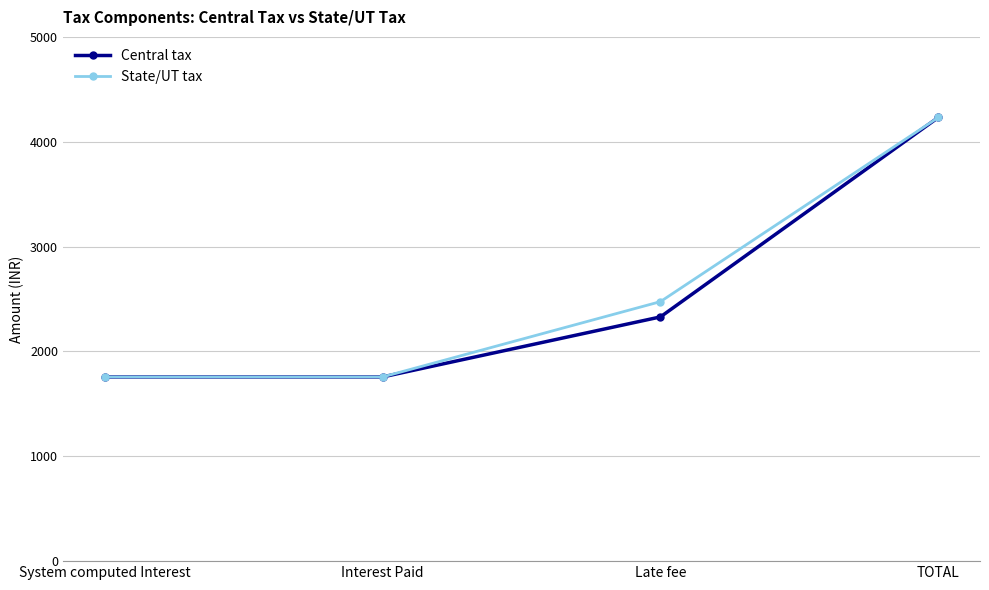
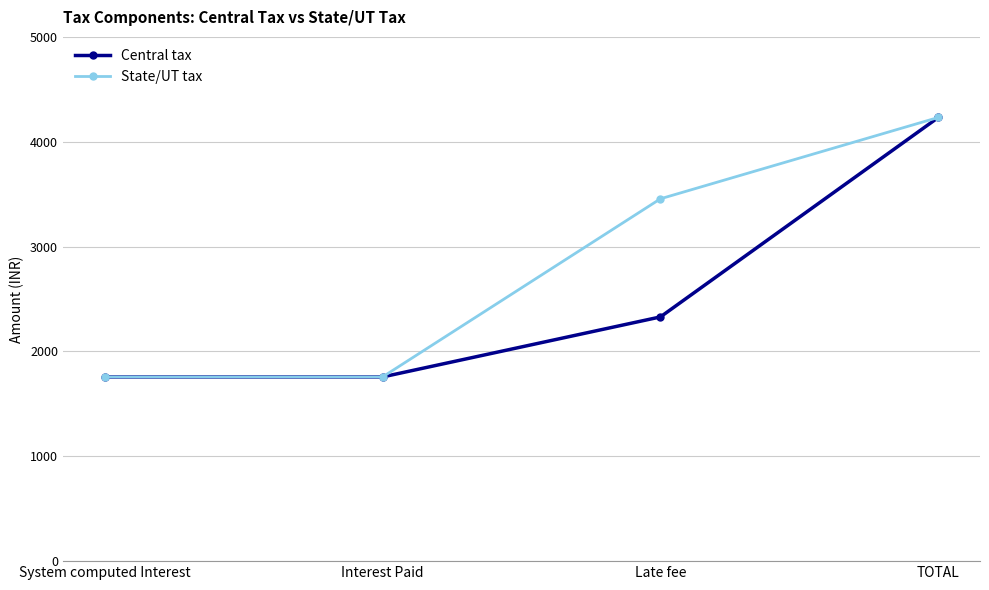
State/UT tax, Late fee: 2480 -> 3460
